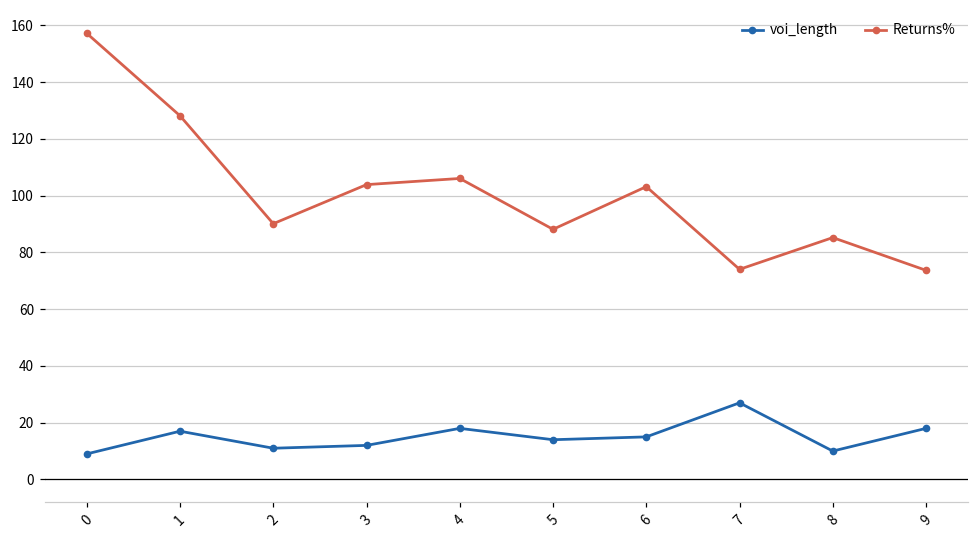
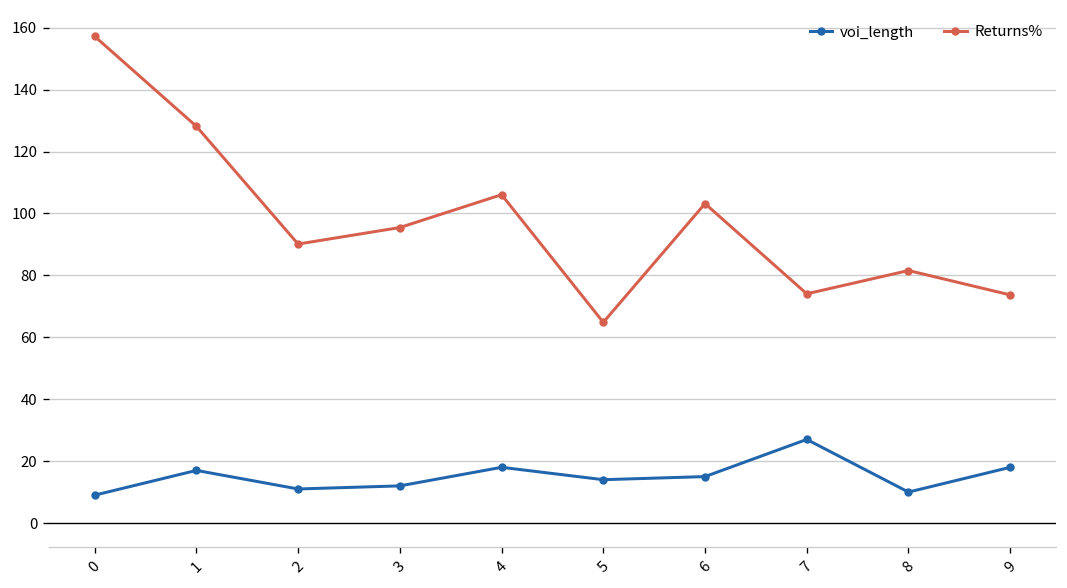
Returns%, 3: 104 -> 95
Returns%, 5: 88 -> 65
Returns%, 8: 85 -> 82
